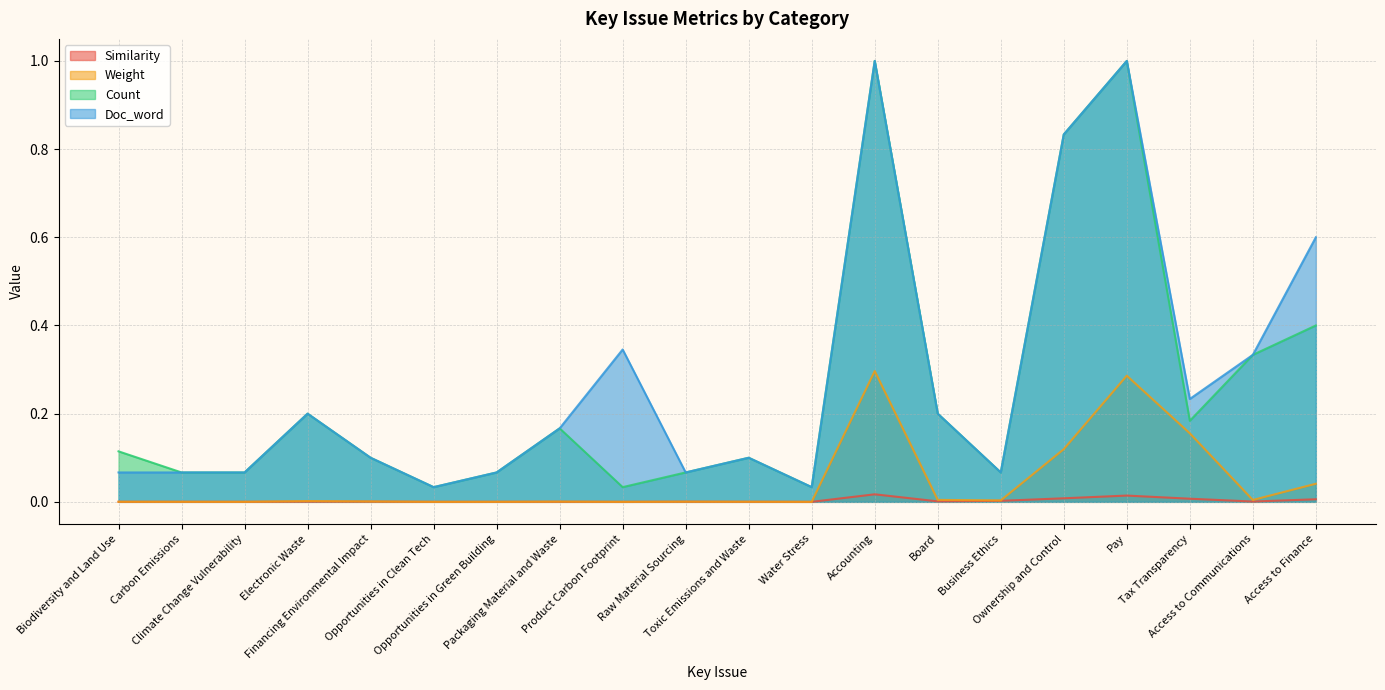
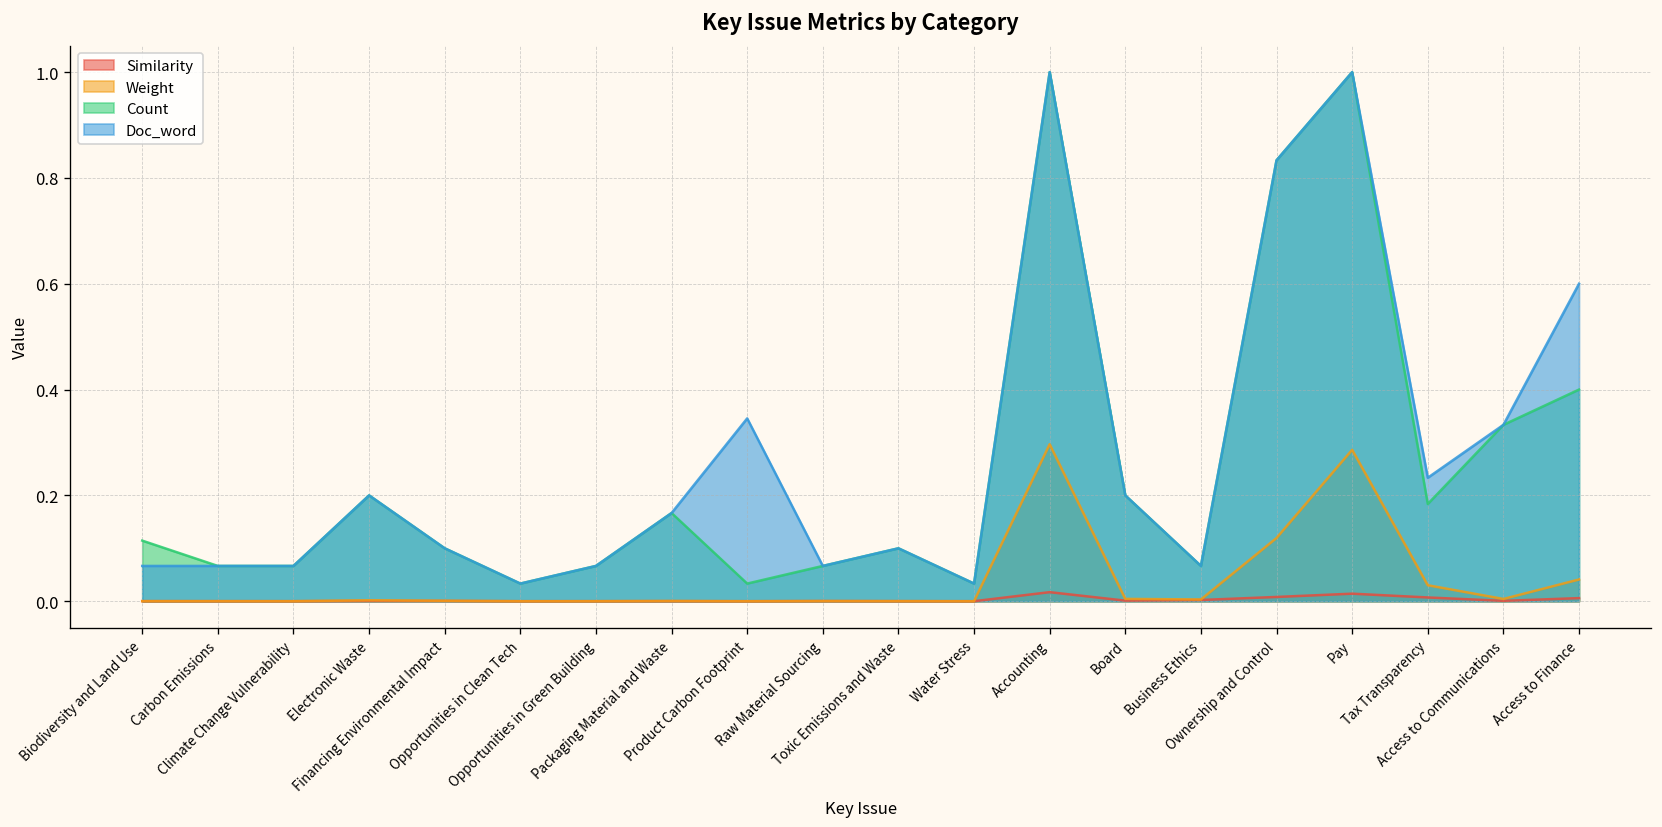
Weight, Tax Transparency: 0.16 -> 0.03
